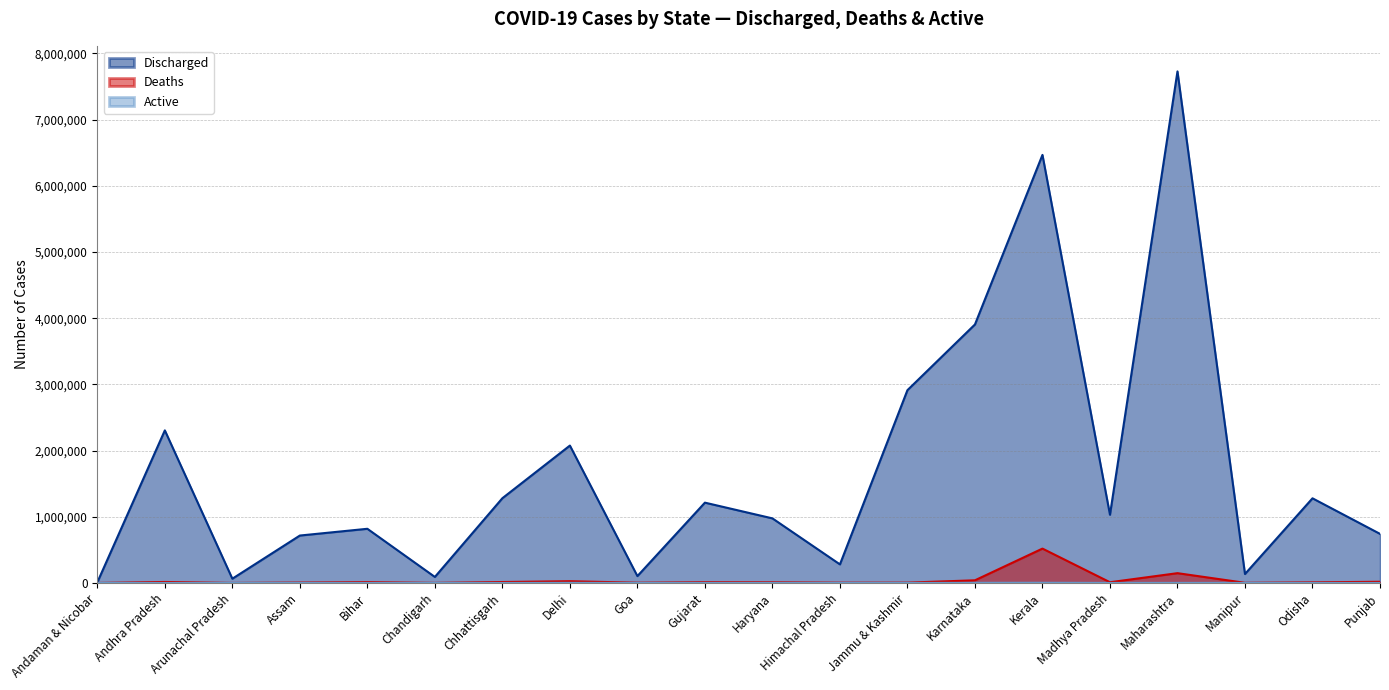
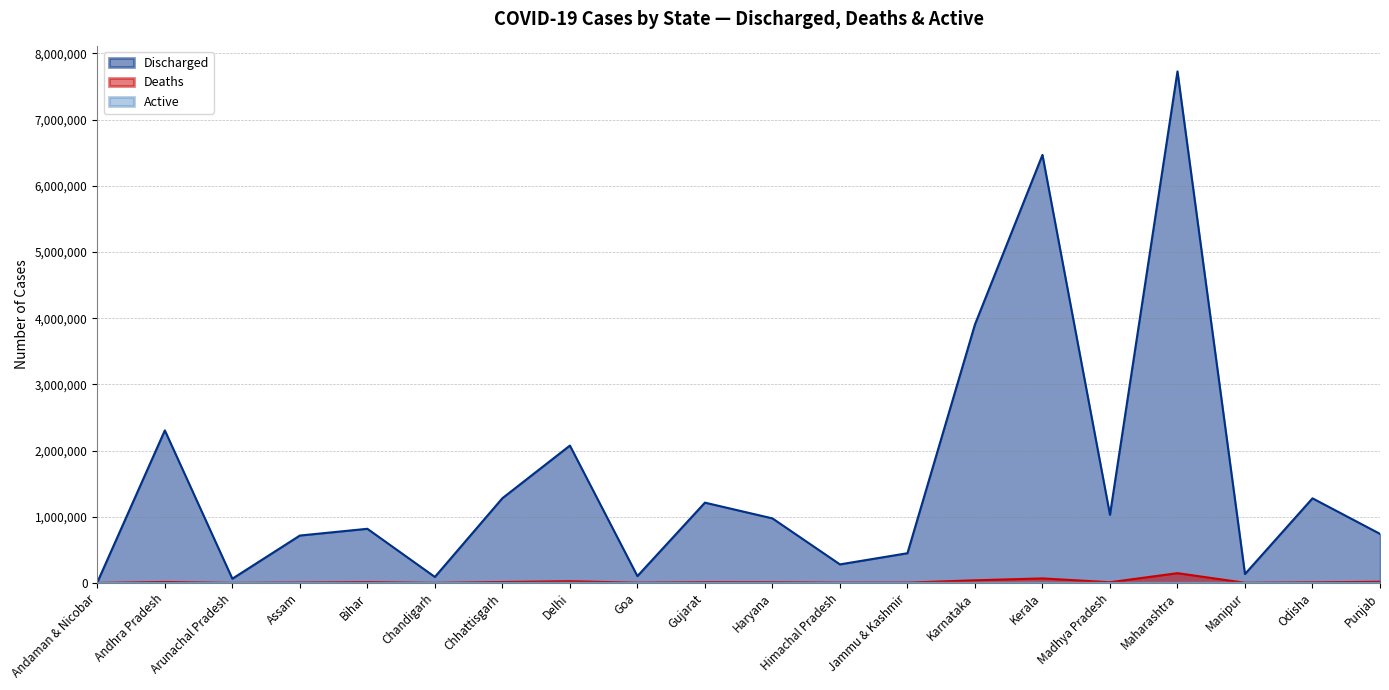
Discharged, Jammu & Kashmir: 2,900,000 -> 400,000
Deaths, Kerala: 500,000 -> 100,000
